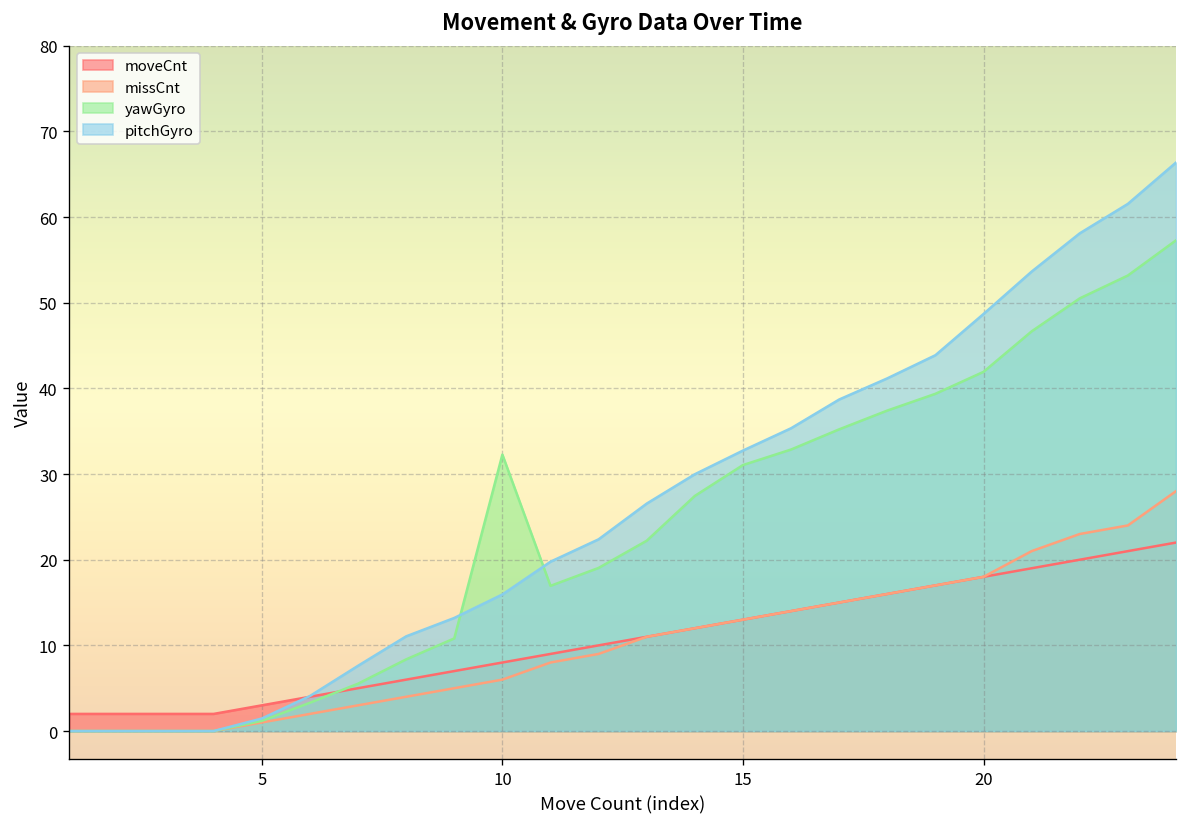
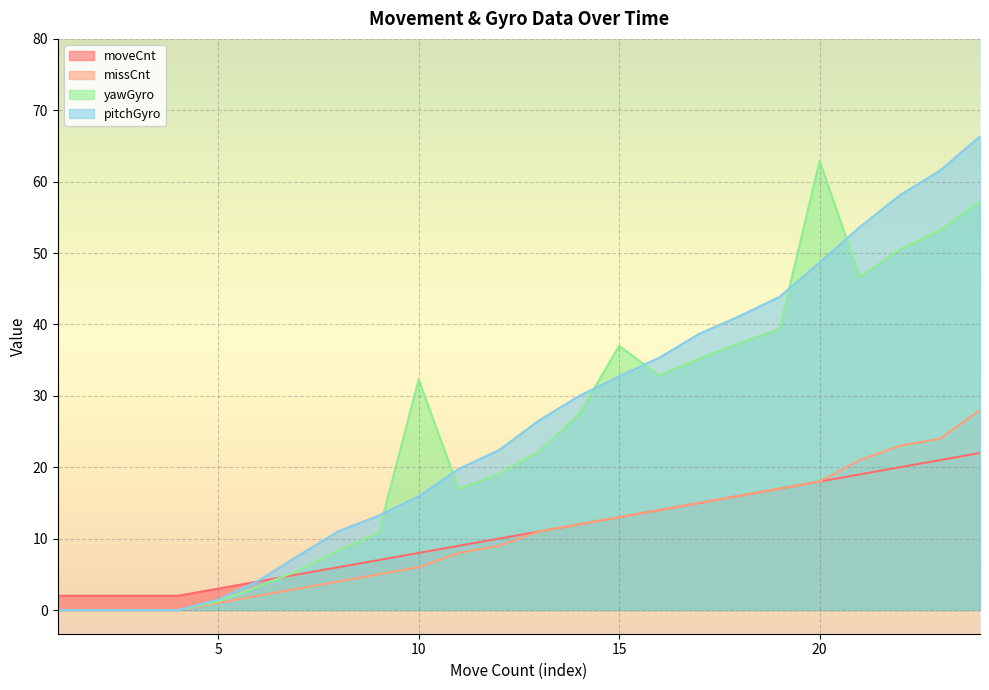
yawGyro, 15: 31 -> 37
yawGyro, 20: 42 -> 63
